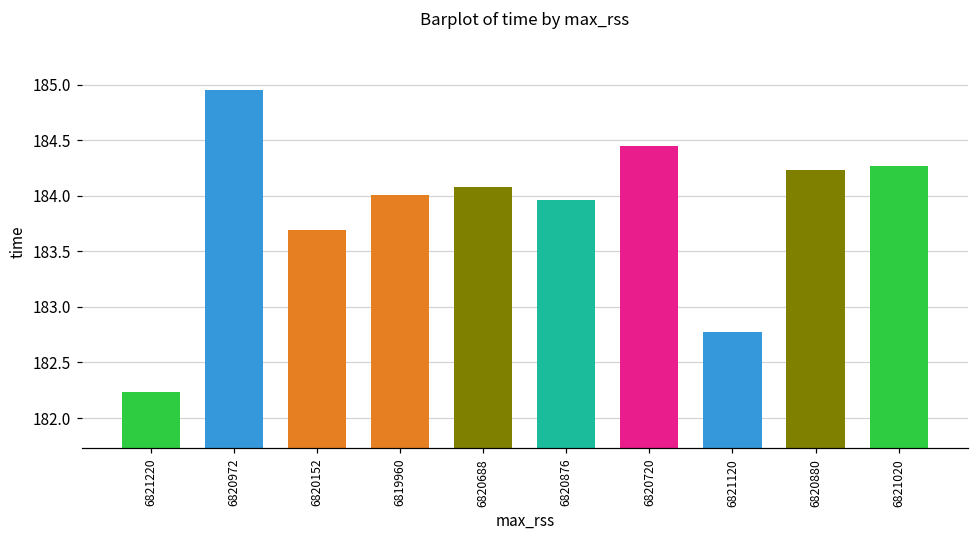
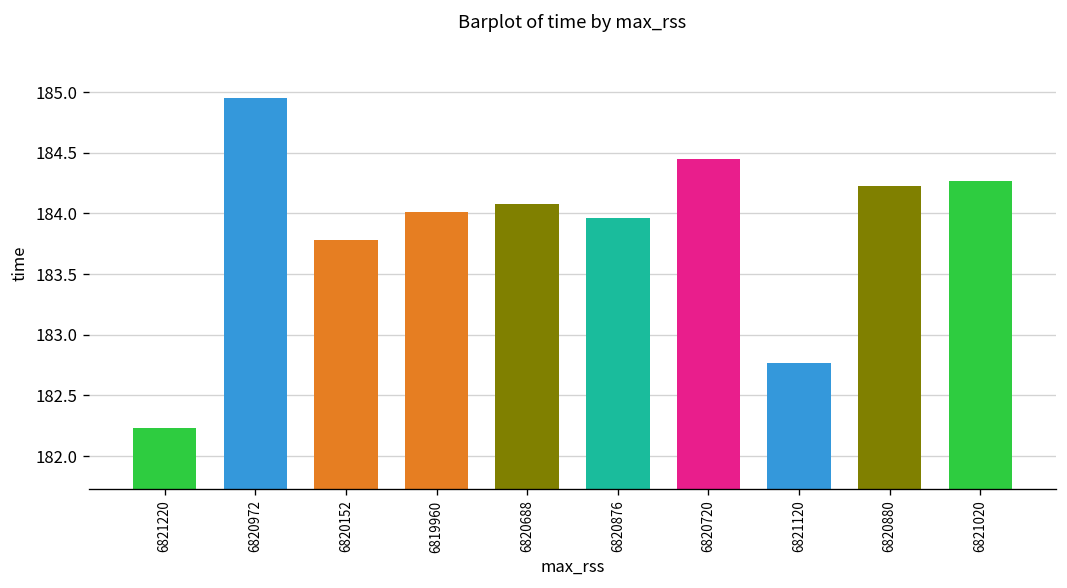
6820152: 183.69 -> 183.78
